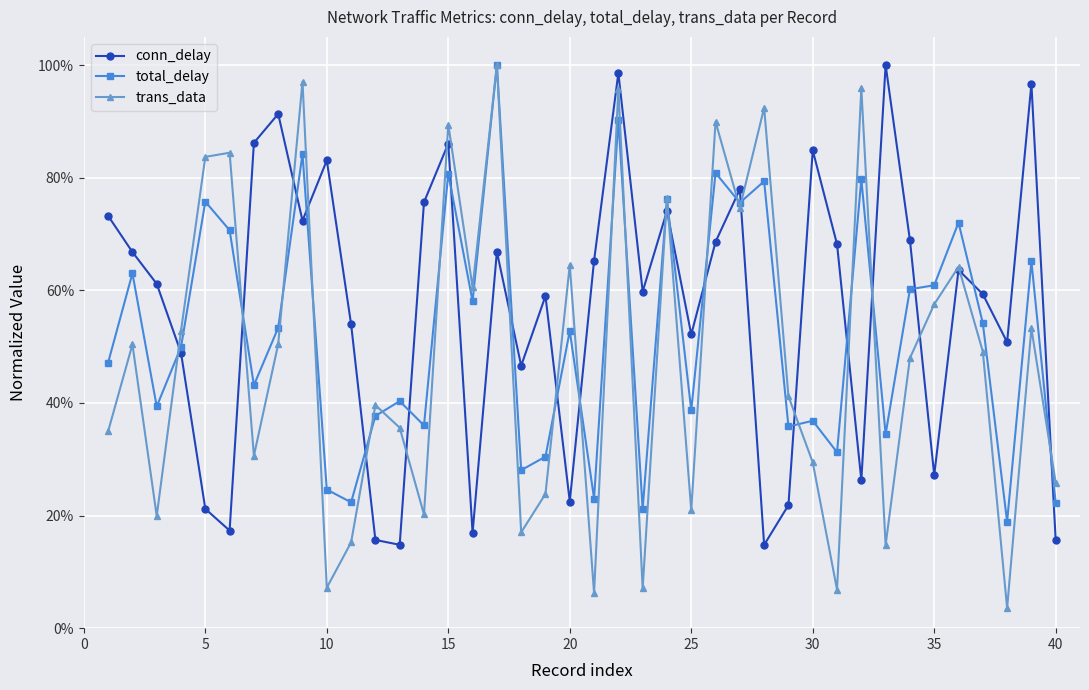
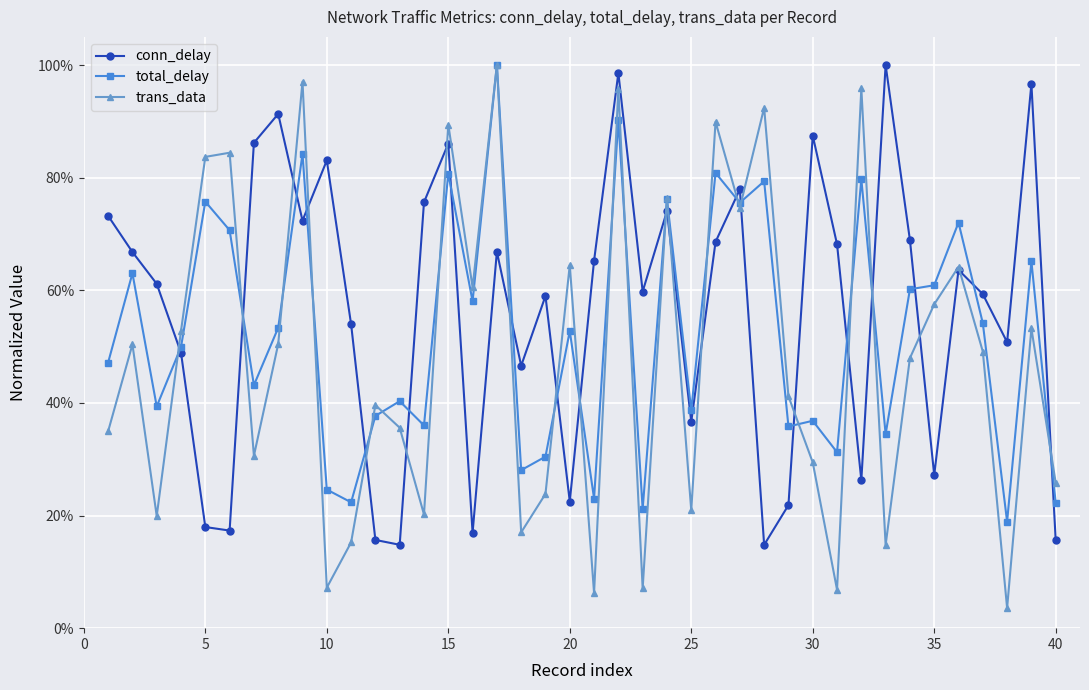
conn_delay, 5: 21% -> 18%
conn_delay, 25: 52% -> 37%
conn_delay, 30: 85% -> 87%
